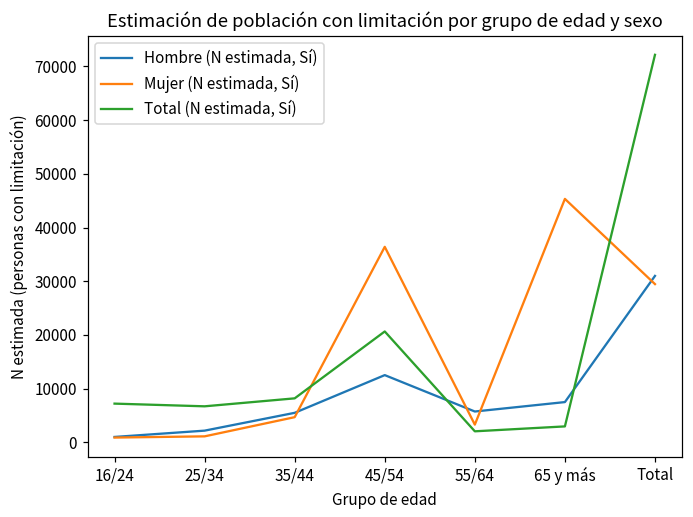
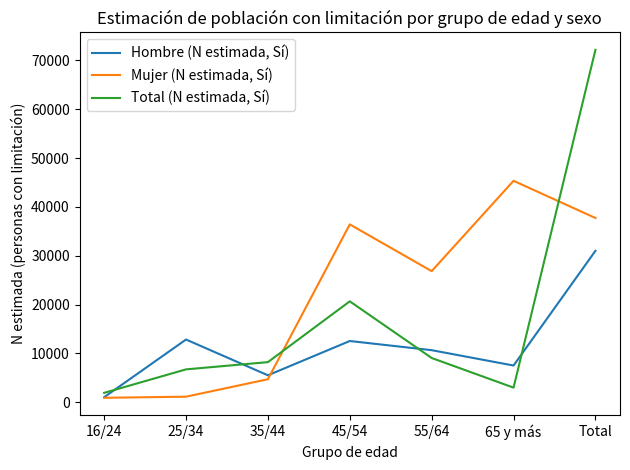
Total (N estimada, Sí), 16/24: 7000 -> 2000
Hombre (N estimada, Sí), 25/34: 2000 -> 13000
Hombre (N estimada, Sí), 55/64: 6000 -> 11000
Mujer (N estimada, Sí), 55/64: 3000 -> 27000
Total (N estimada, Sí), 55/64: 2000 -> 9000
Mujer (N estimada, Sí), Total: 29000 -> 38000
